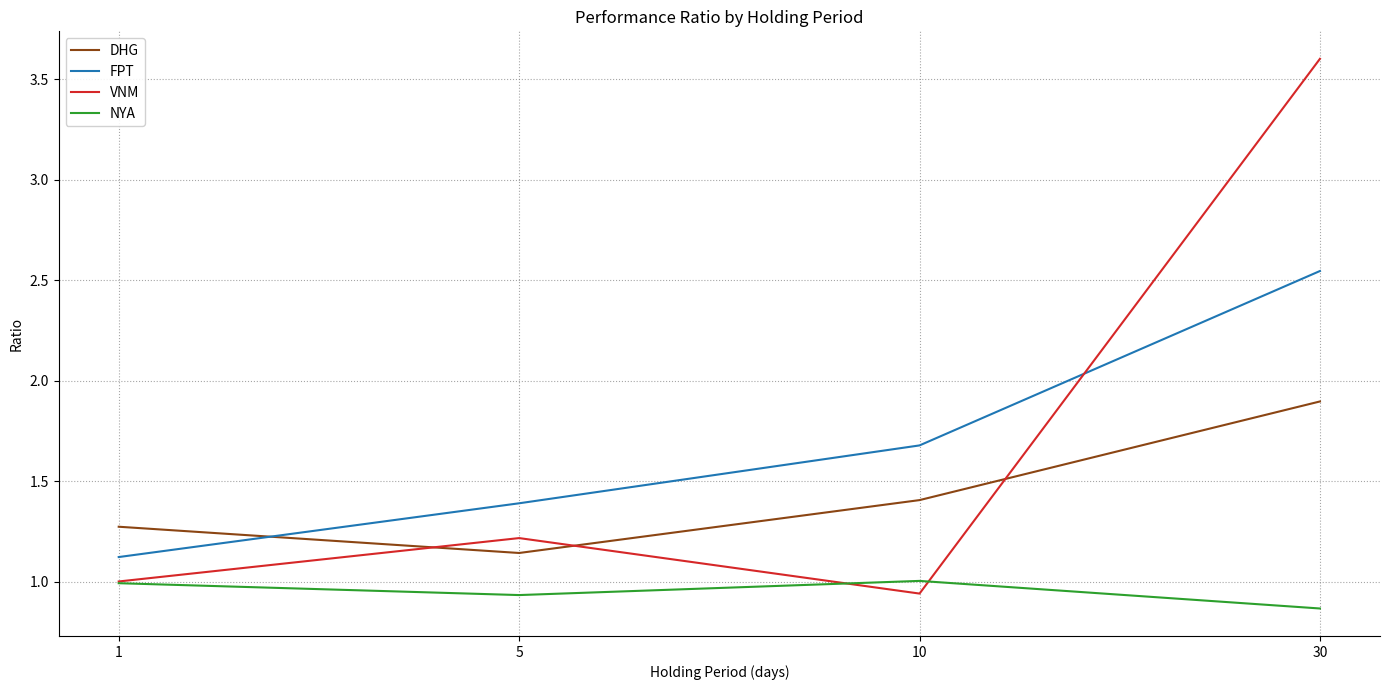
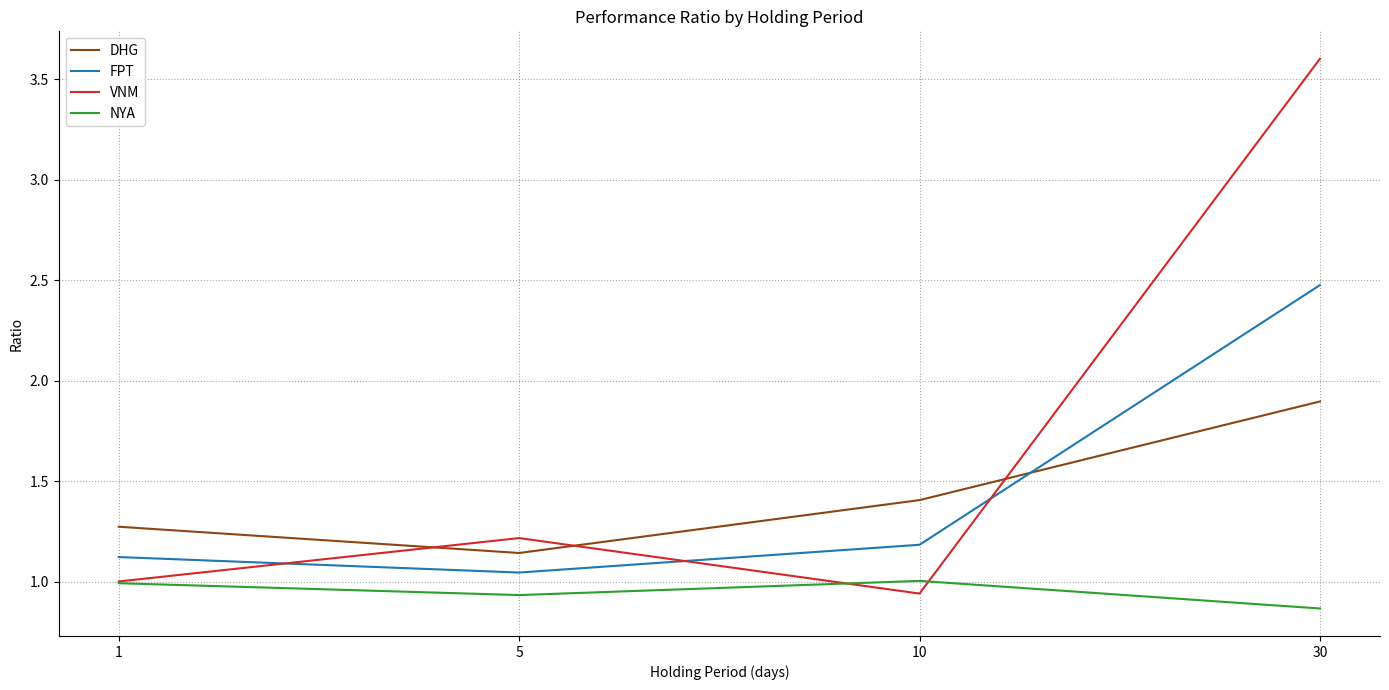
FPT, 5: 1.39 -> 1.05
FPT, 10: 1.68 -> 1.18
FPT, 30: 2.55 -> 2.48
